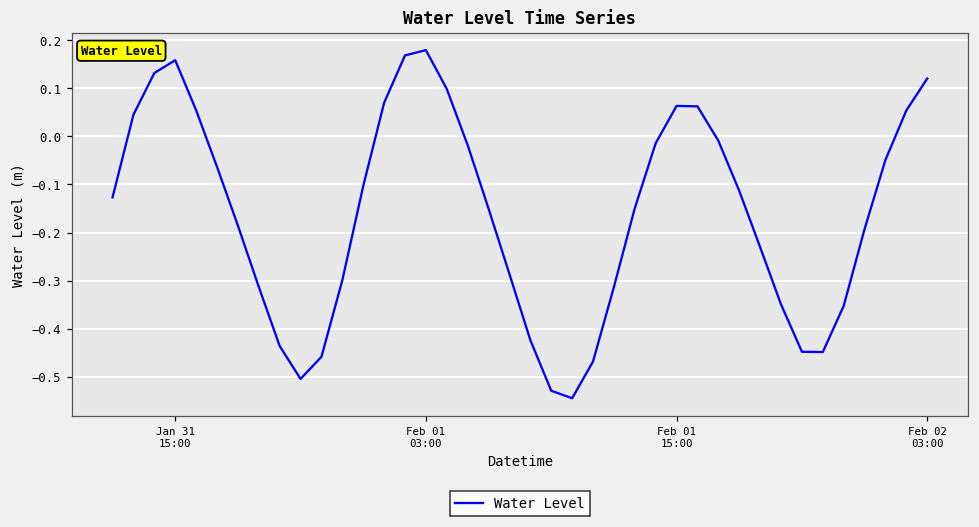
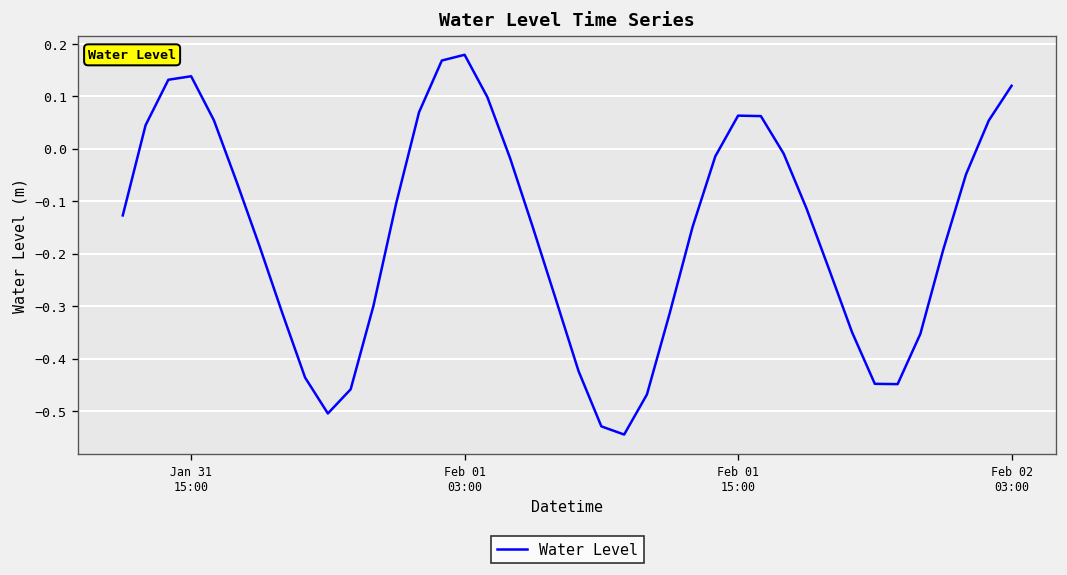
Jan 31 15:00: 0.16 -> 0.14
